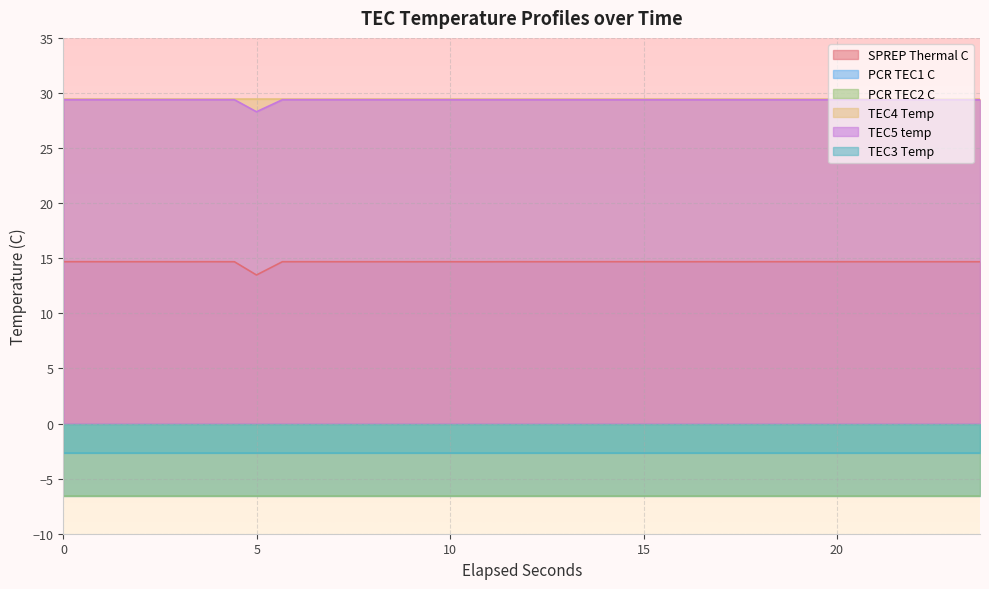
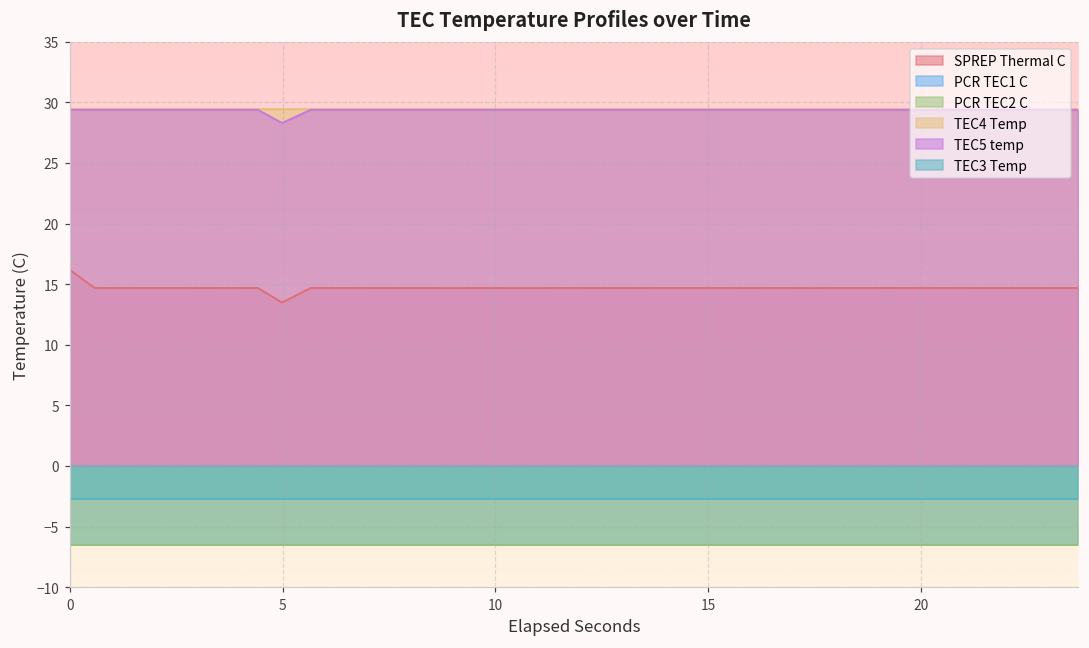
SPREP Thermal C, 0: 14.7 -> 16.2
